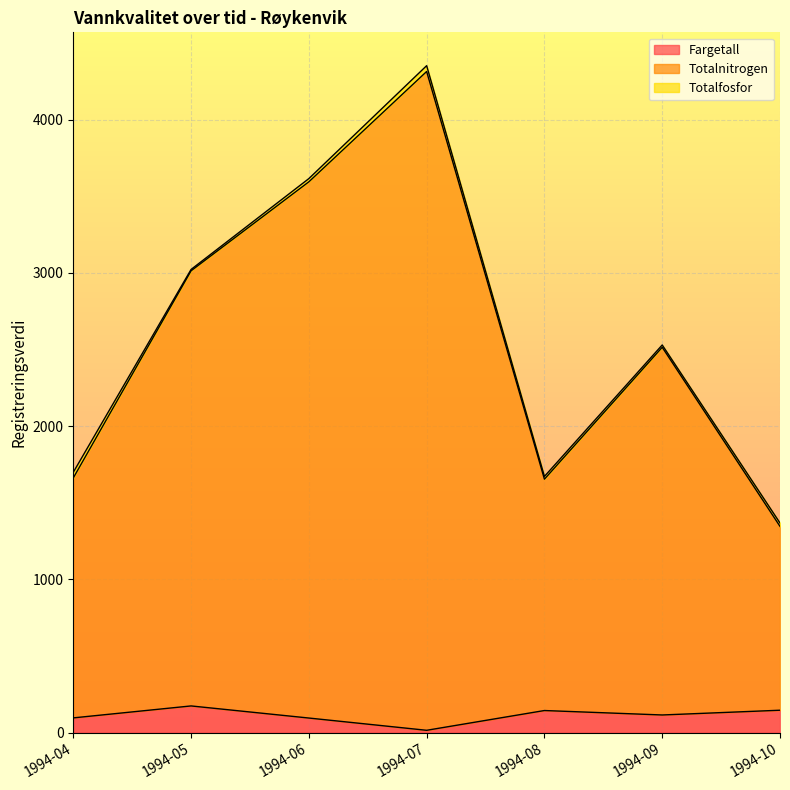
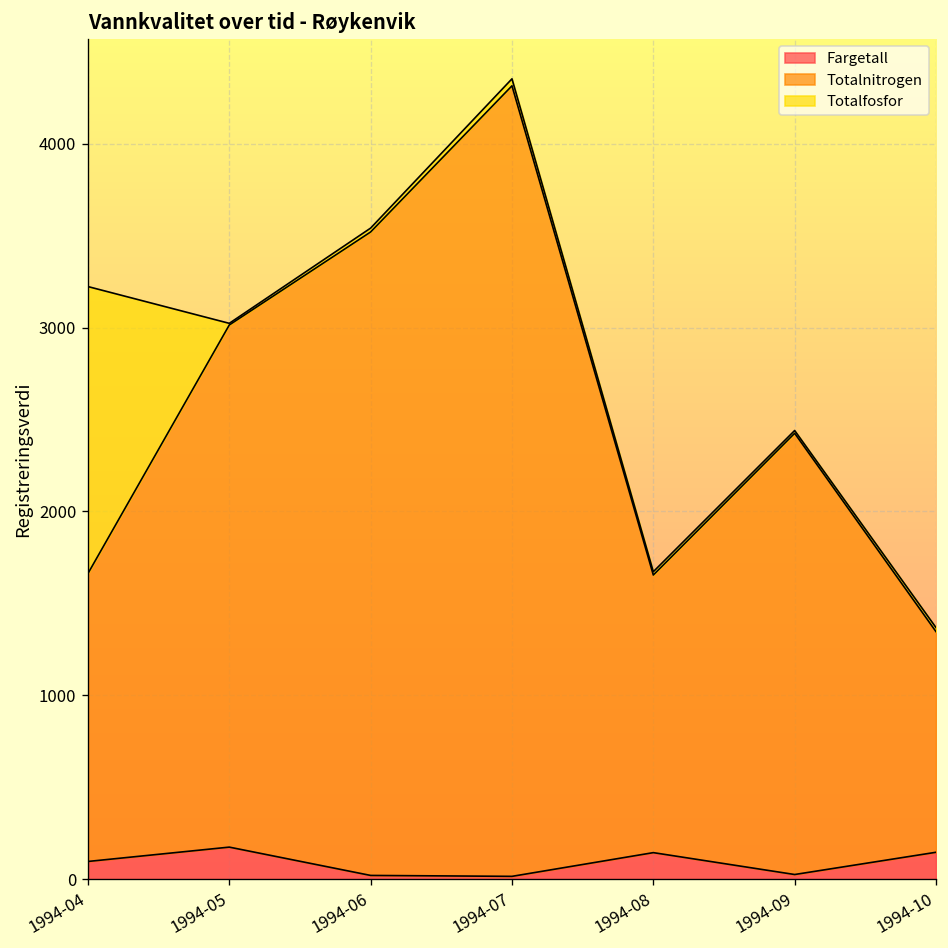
Totalfosfor, 1994-04: 40 -> 1560
Fargetall, 1994-06: 100 -> 20
Fargetall, 1994-09: 120 -> 30
